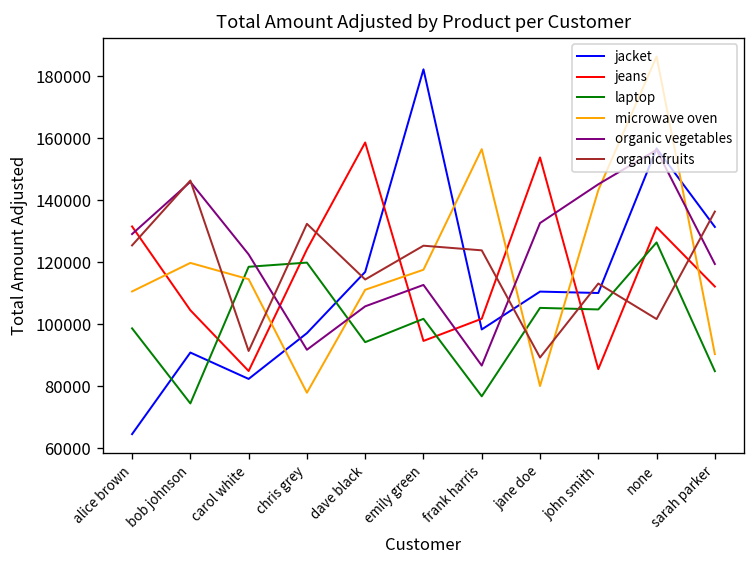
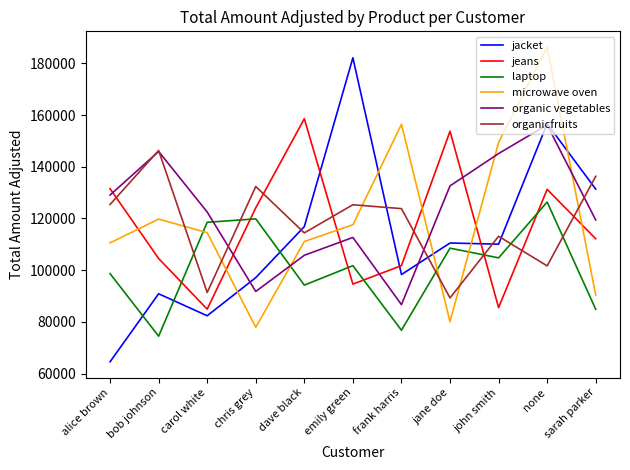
laptop, jane doe: 105000 -> 109000
microwave oven, john smith: 143000 -> 149000
